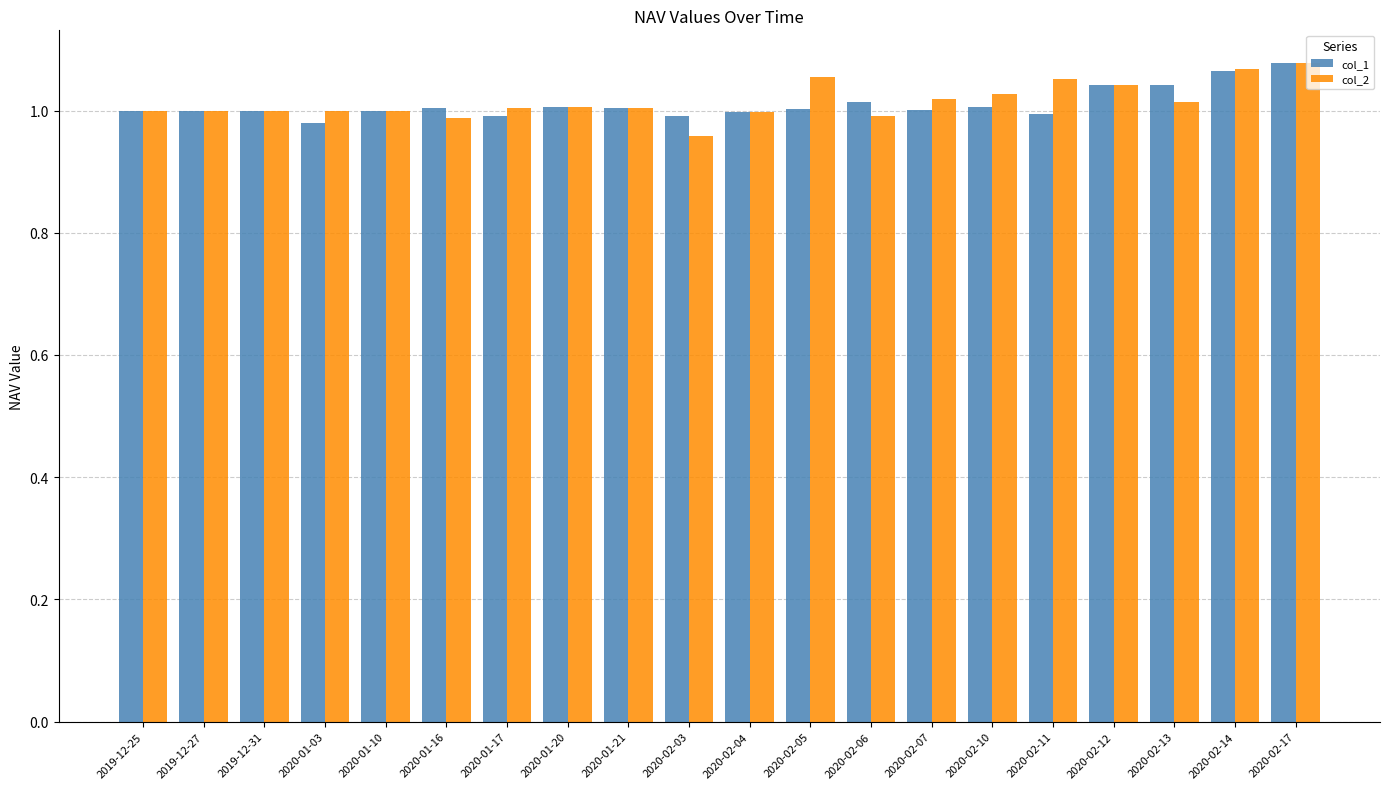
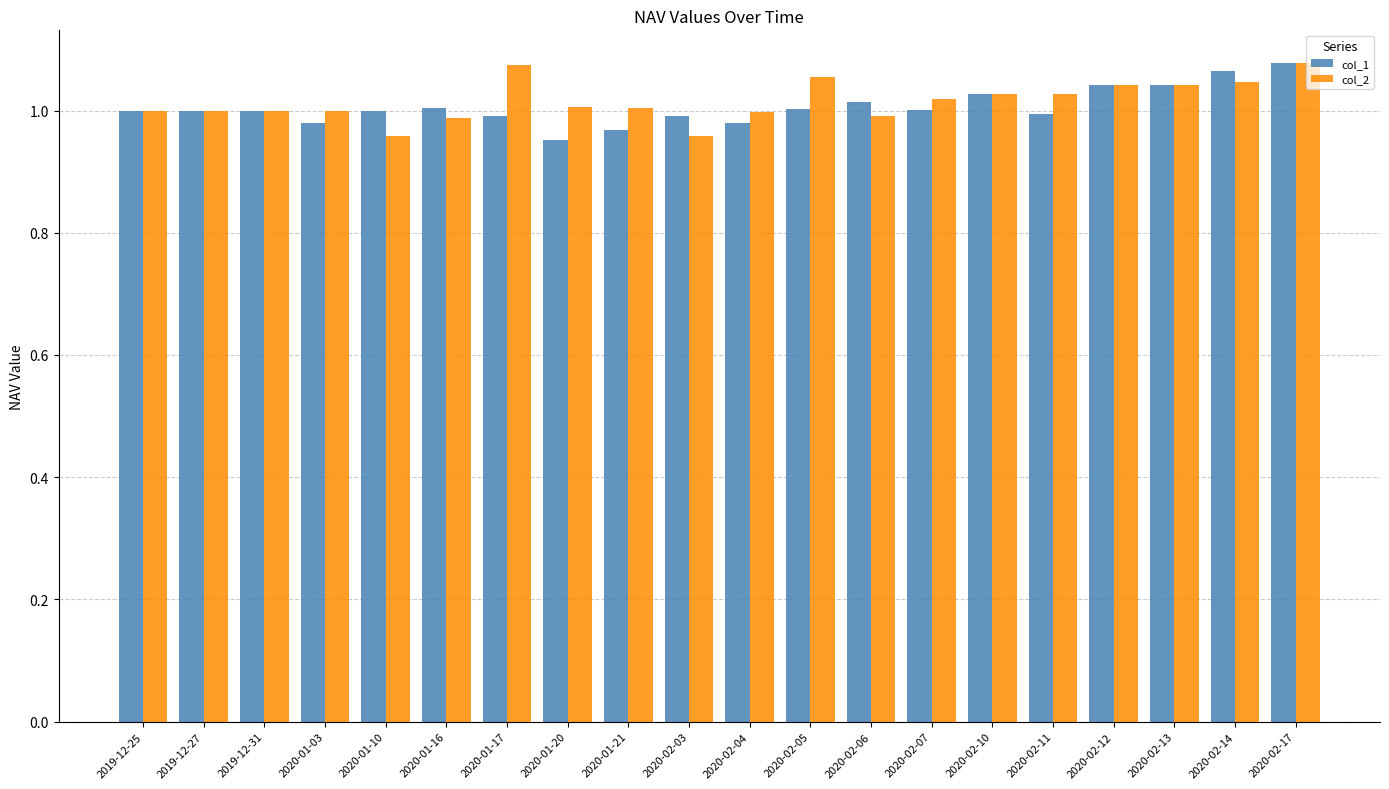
col_2, 2020-01-10: 1.00 -> 0.96
col_2, 2020-01-17: 1.00 -> 1.08
col_1, 2020-01-20: 1.01 -> 0.95
col_1, 2020-01-21: 1.00 -> 0.97
col_1, 2020-02-04: 1.00 -> 0.98
col_1, 2020-02-10: 1.01 -> 1.03
col_2, 2020-02-11: 1.05 -> 1.03
col_2, 2020-02-13: 1.01 -> 1.04
col_2, 2020-02-14: 1.07 -> 1.05
